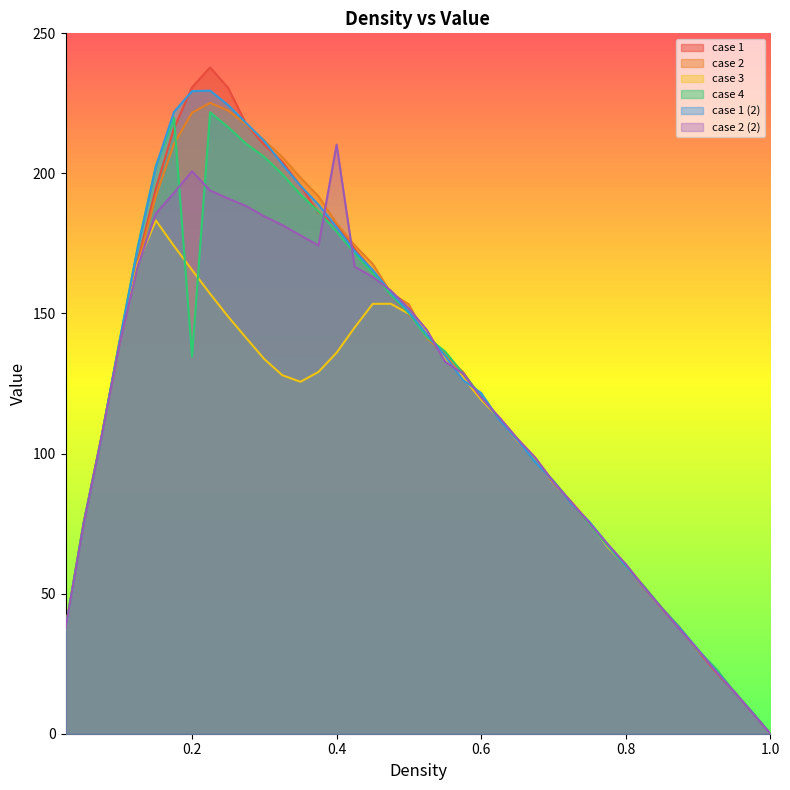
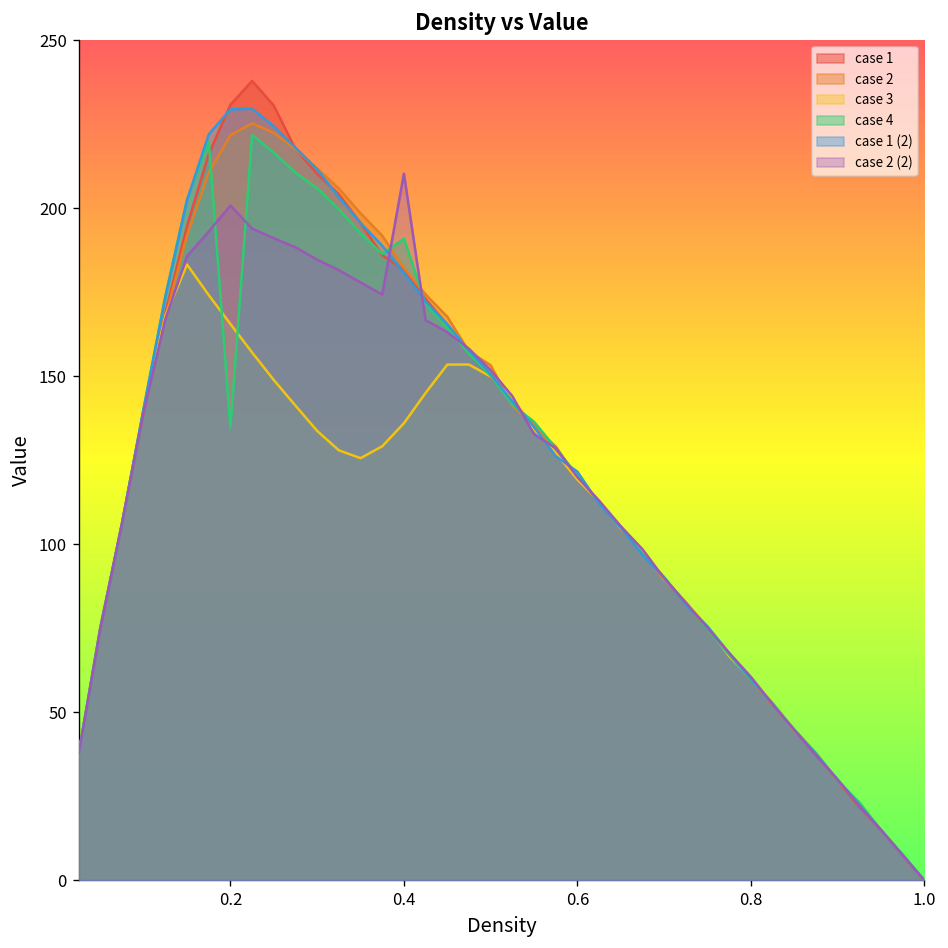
case 4, 0.4: 179 -> 191
